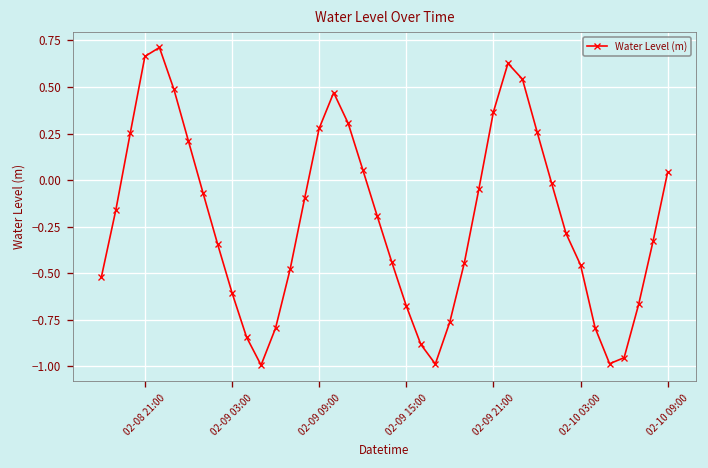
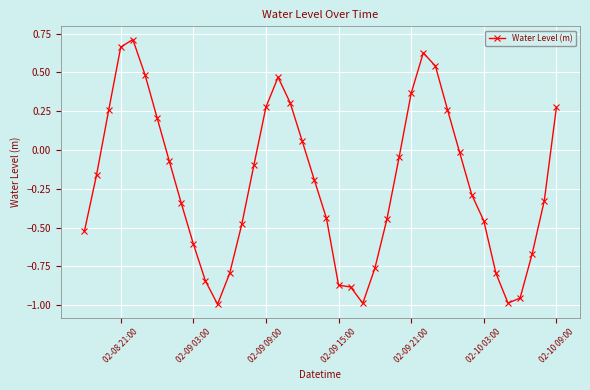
02-09 15:00: -0.68 -> -0.87
02-10 09:00: 0.04 -> 0.27
